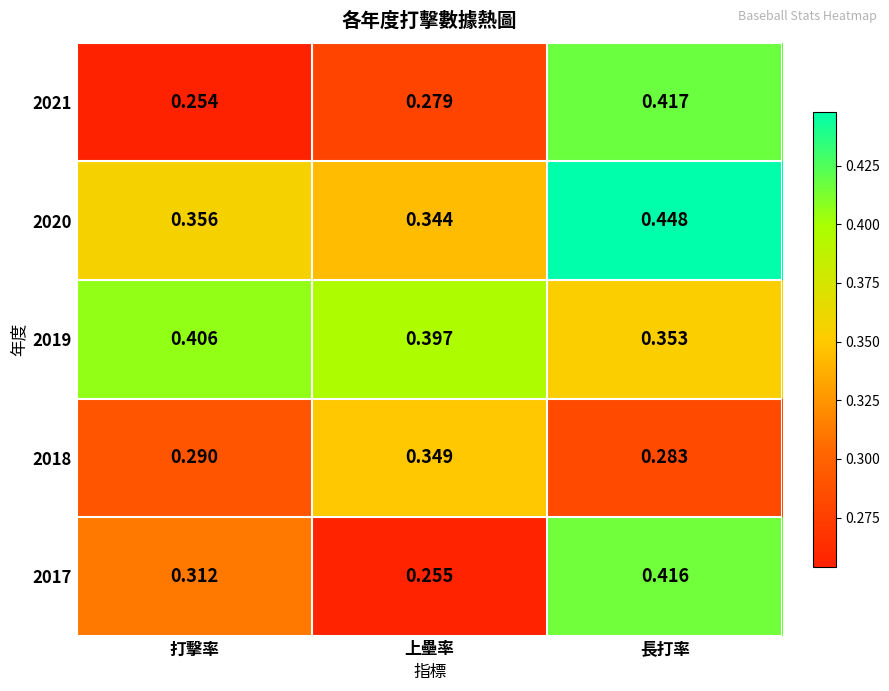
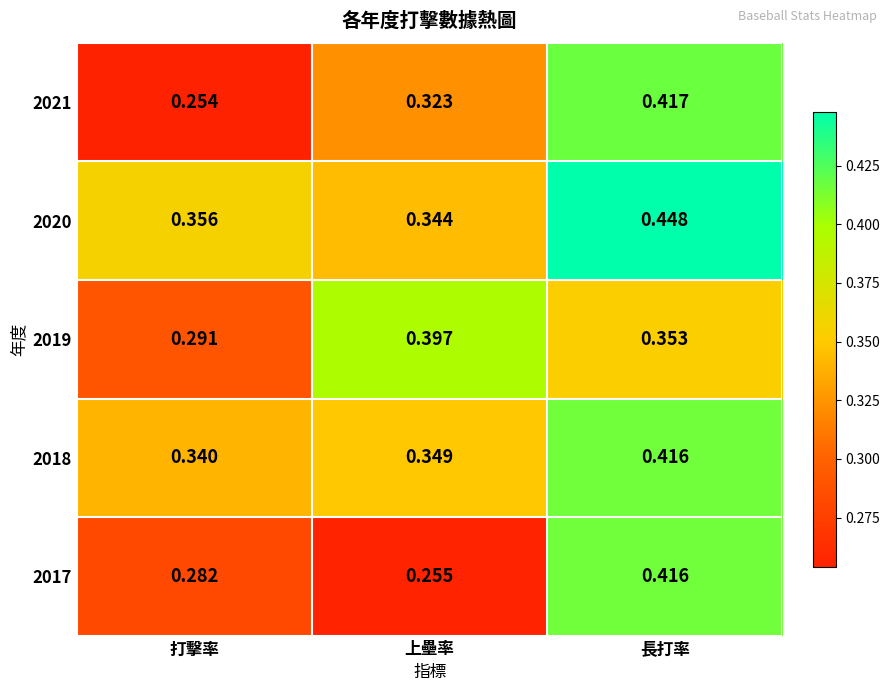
2021, 上壘率: 0.279 -> 0.323
2019, 打擊率: 0.406 -> 0.291
2018, 打擊率: 0.290 -> 0.340
2018, 長打率: 0.283 -> 0.416
2017, 打擊率: 0.312 -> 0.282
